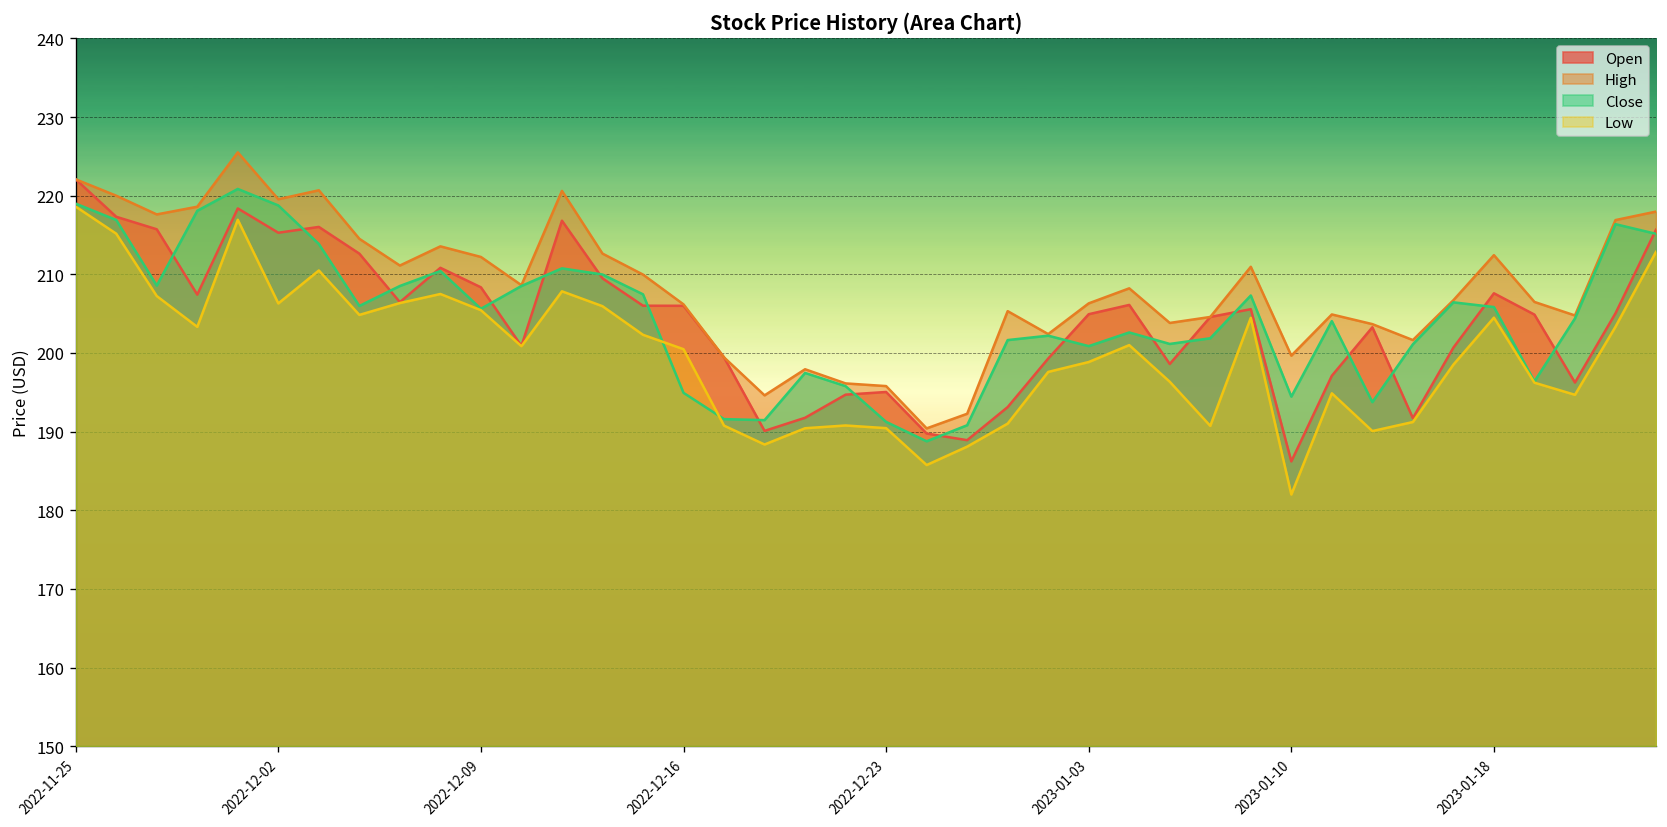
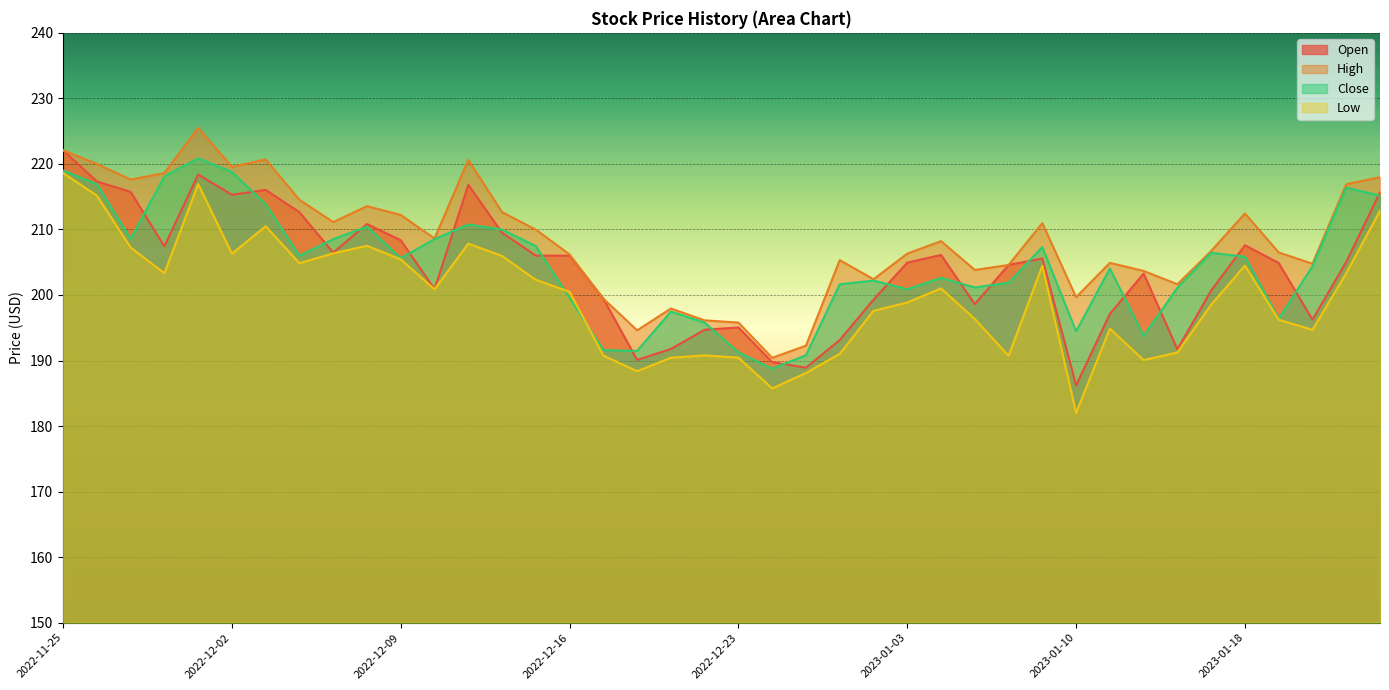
Close, 2022-12-16: 195 -> 200
